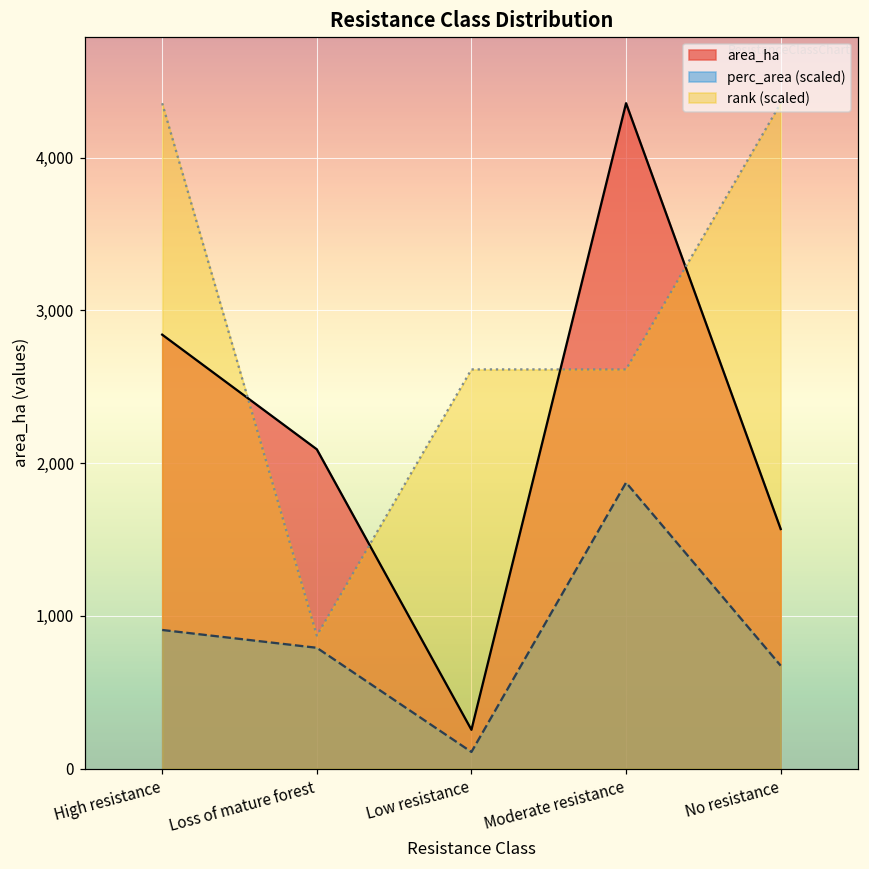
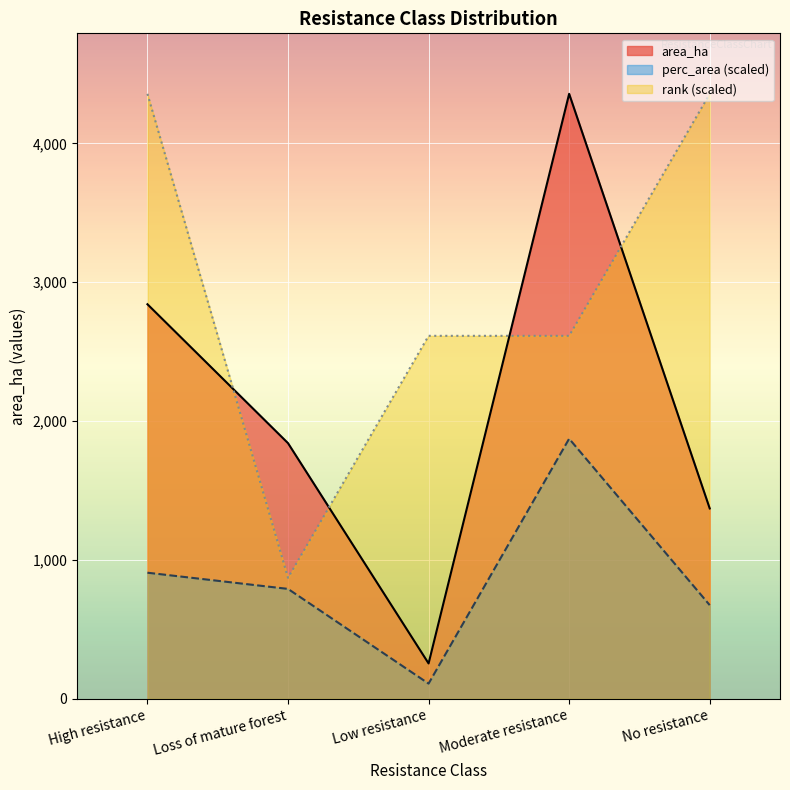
area_ha, Loss of mature forest: 2,090 -> 1,840
area_ha, No resistance: 1,570 -> 1,370
